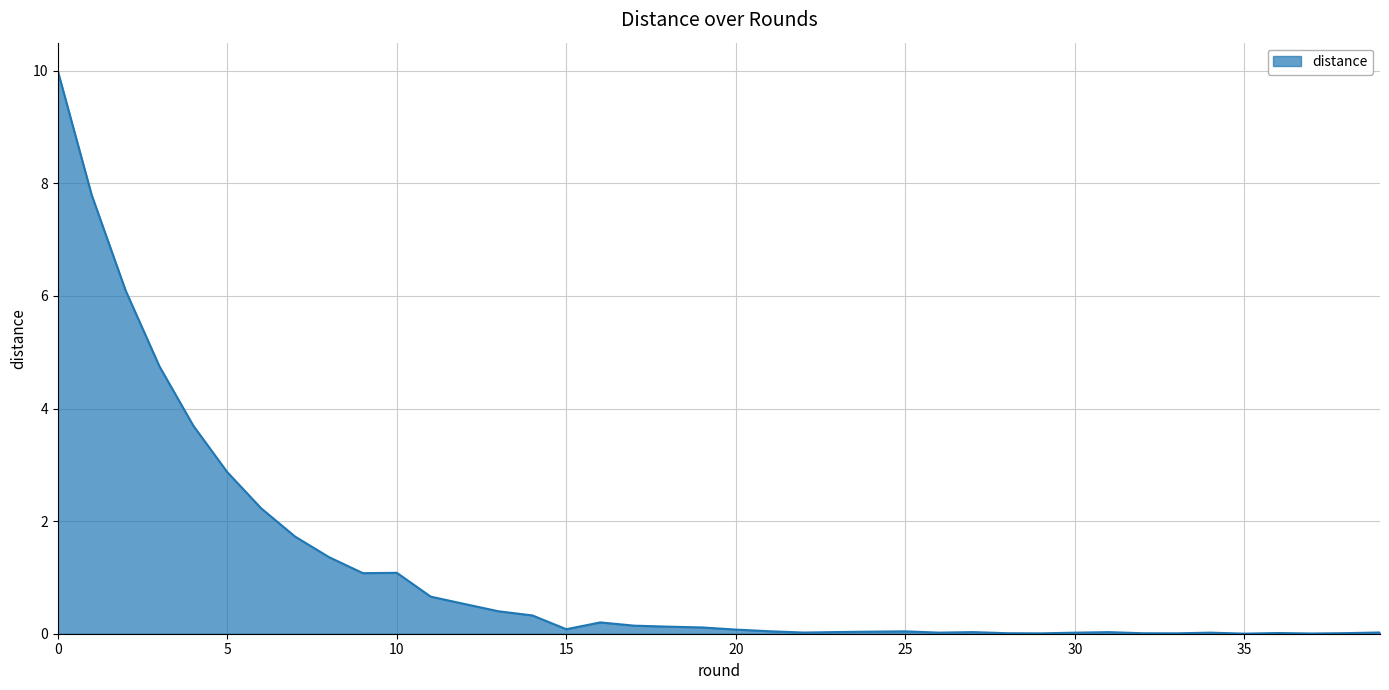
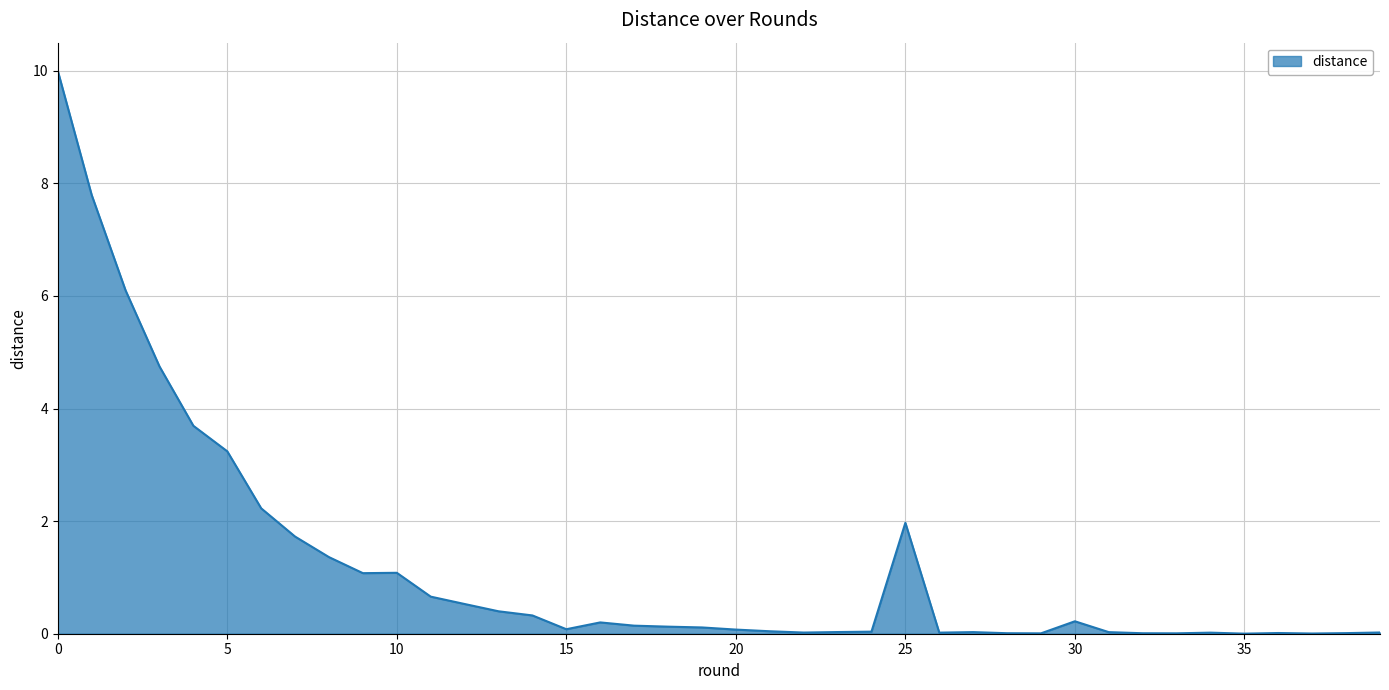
5: 2.9 -> 3.2
25: 0.0 -> 2.0
30: 0.0 -> 0.2
